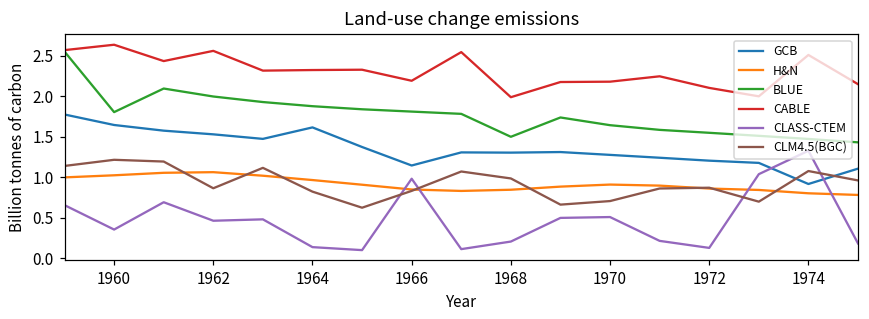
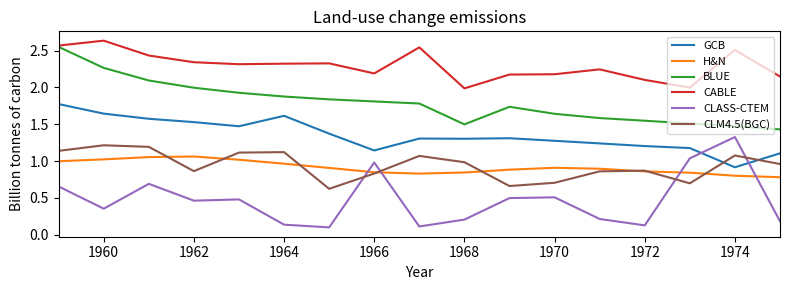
BLUE, 1960: 1.8 -> 2.3
CABLE, 1962: 2.6 -> 2.3
CLM4.5(BGC), 1964: 0.8 -> 1.1
